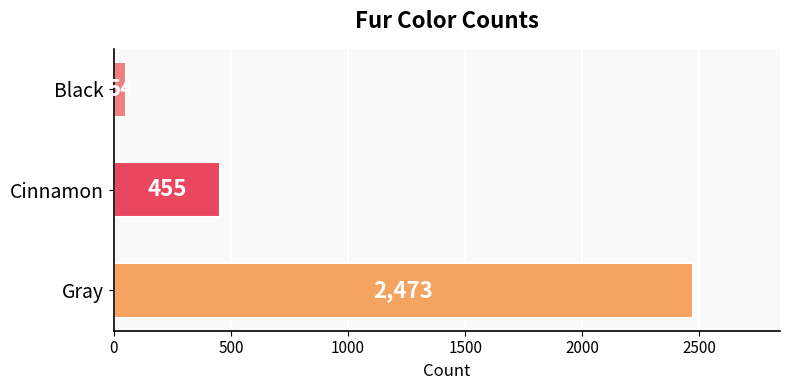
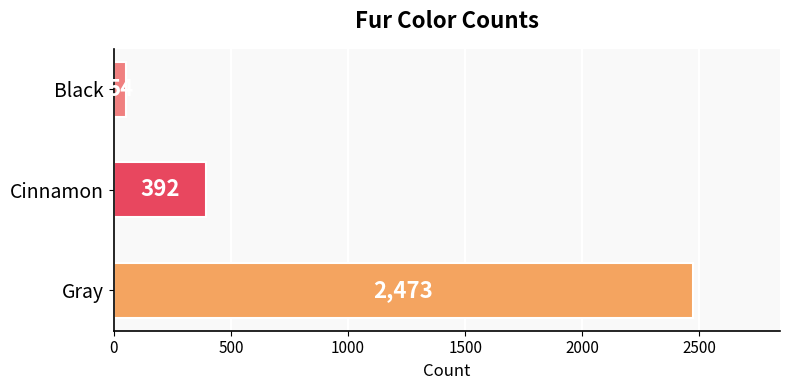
Cinnamon: 455 -> 392
